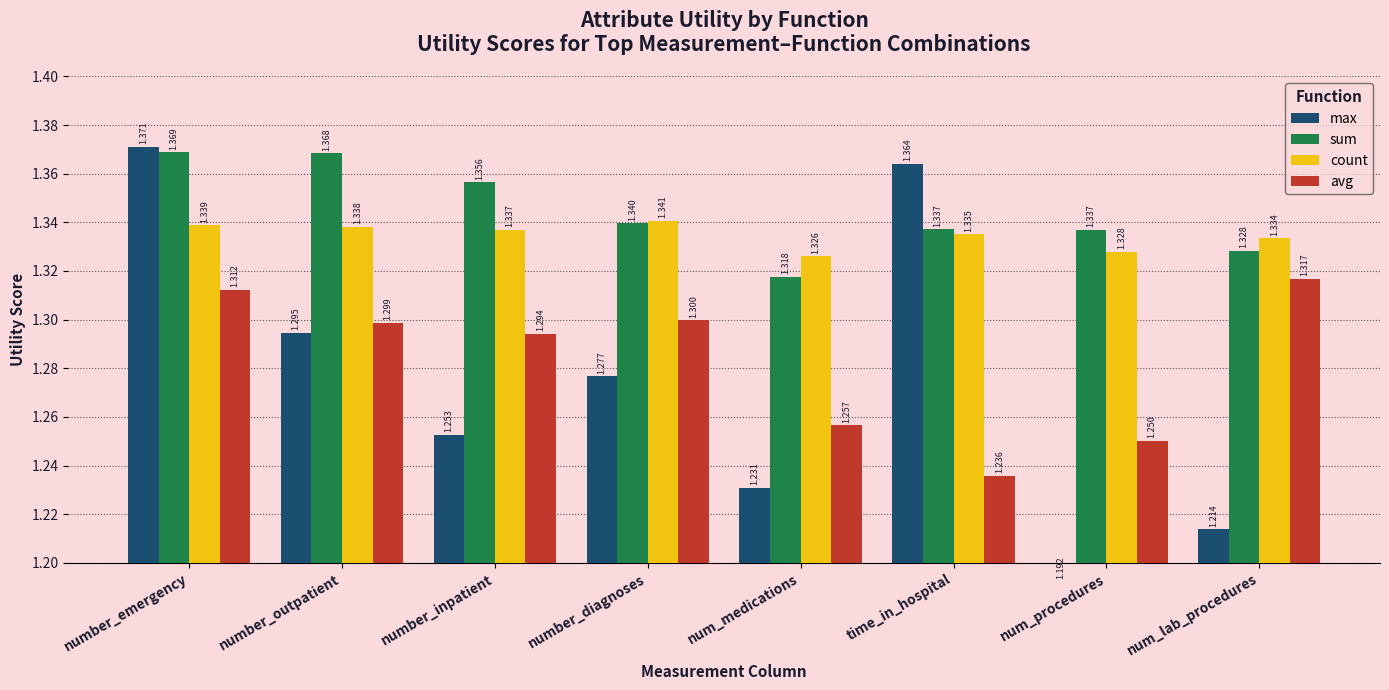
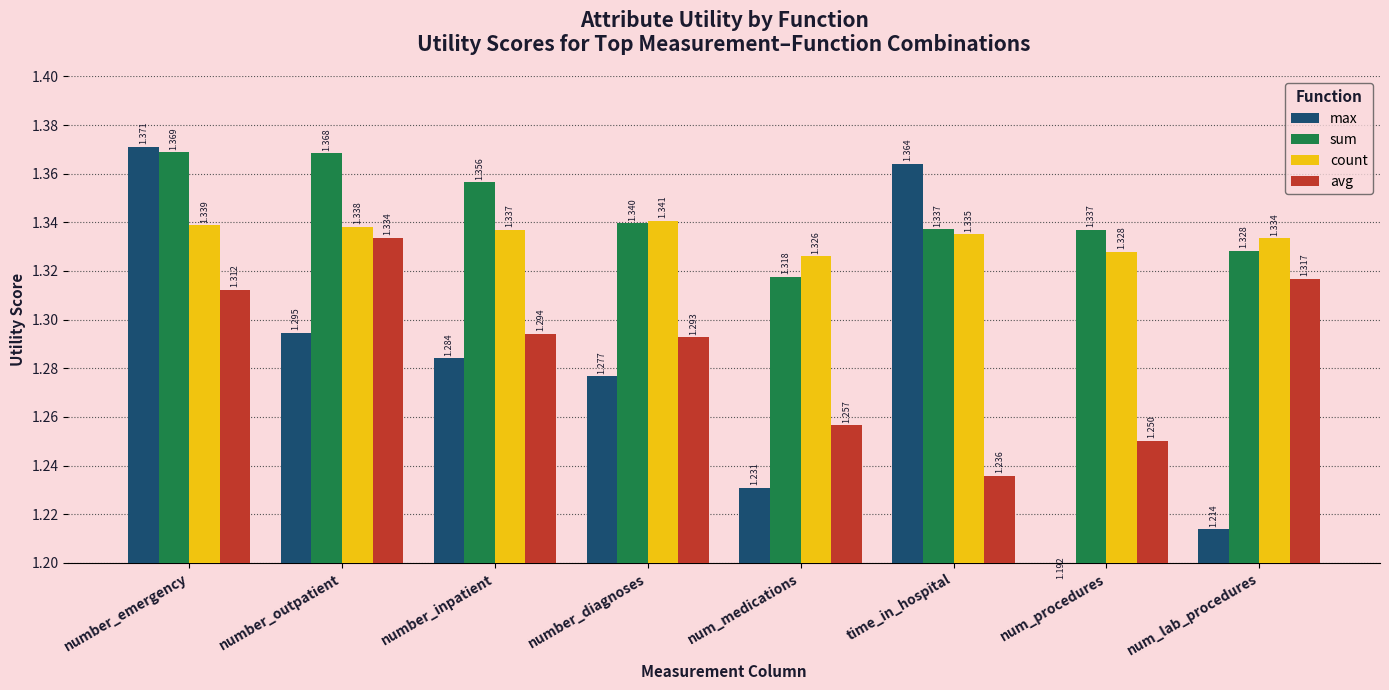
avg, number_outpatient: 1.299 -> 1.334
max, number_inpatient: 1.253 -> 1.284
avg, number_diagnoses: 1.300 -> 1.293
